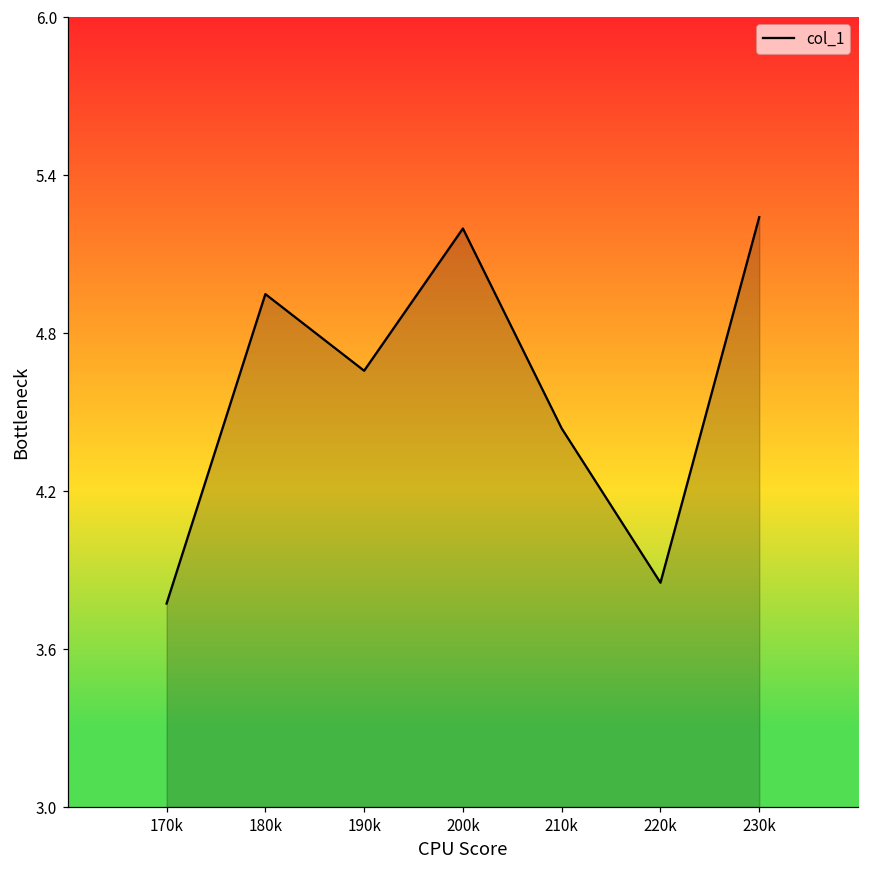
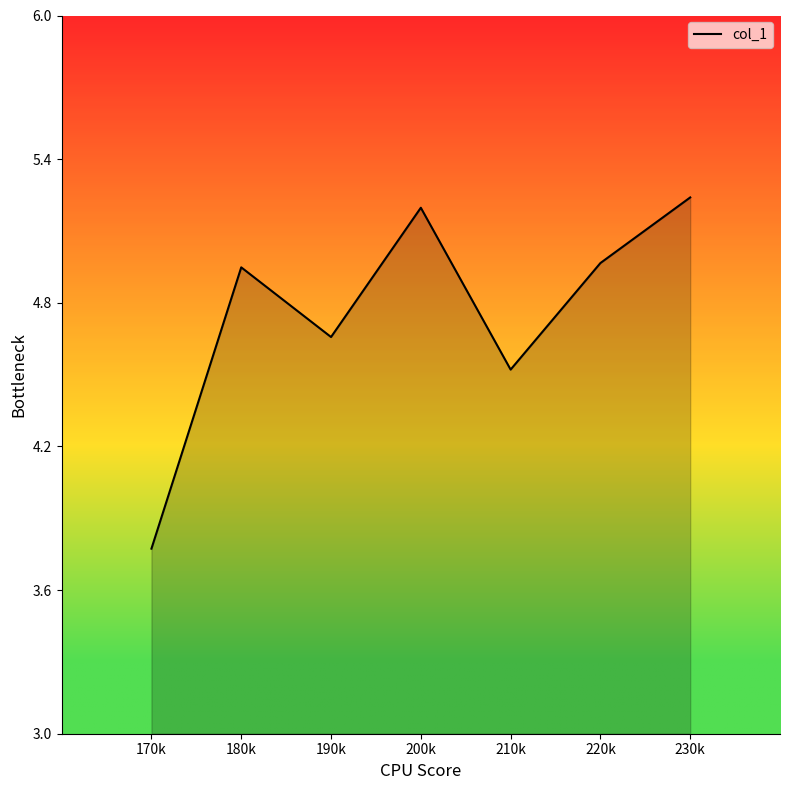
210k: 4.44 -> 4.52
220k: 3.85 -> 4.97
